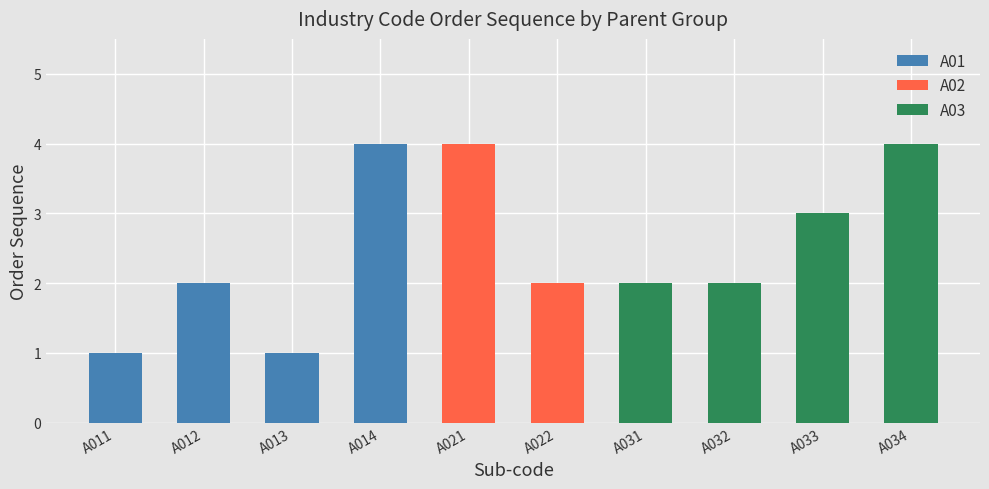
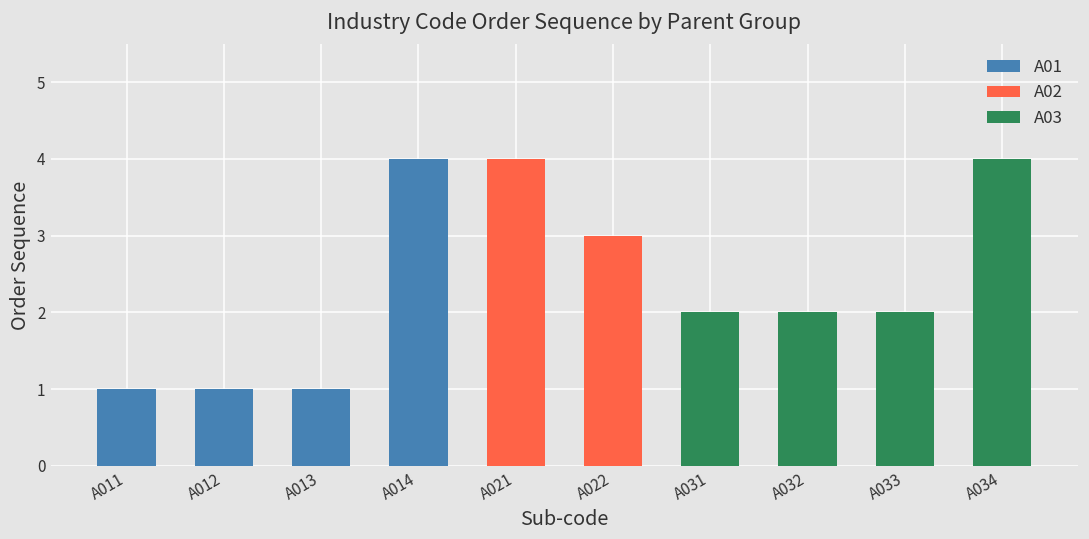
A01, A012: 2 -> 1
A02, A022: 2 -> 3
A03, A033: 3 -> 2
